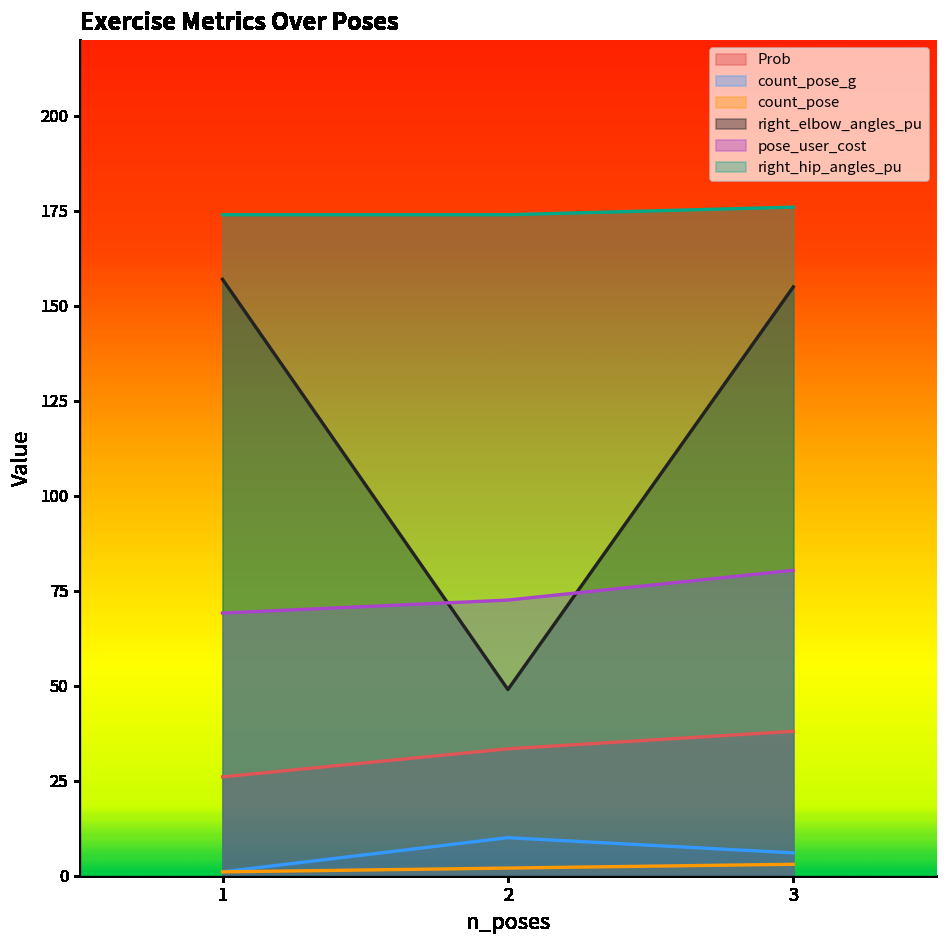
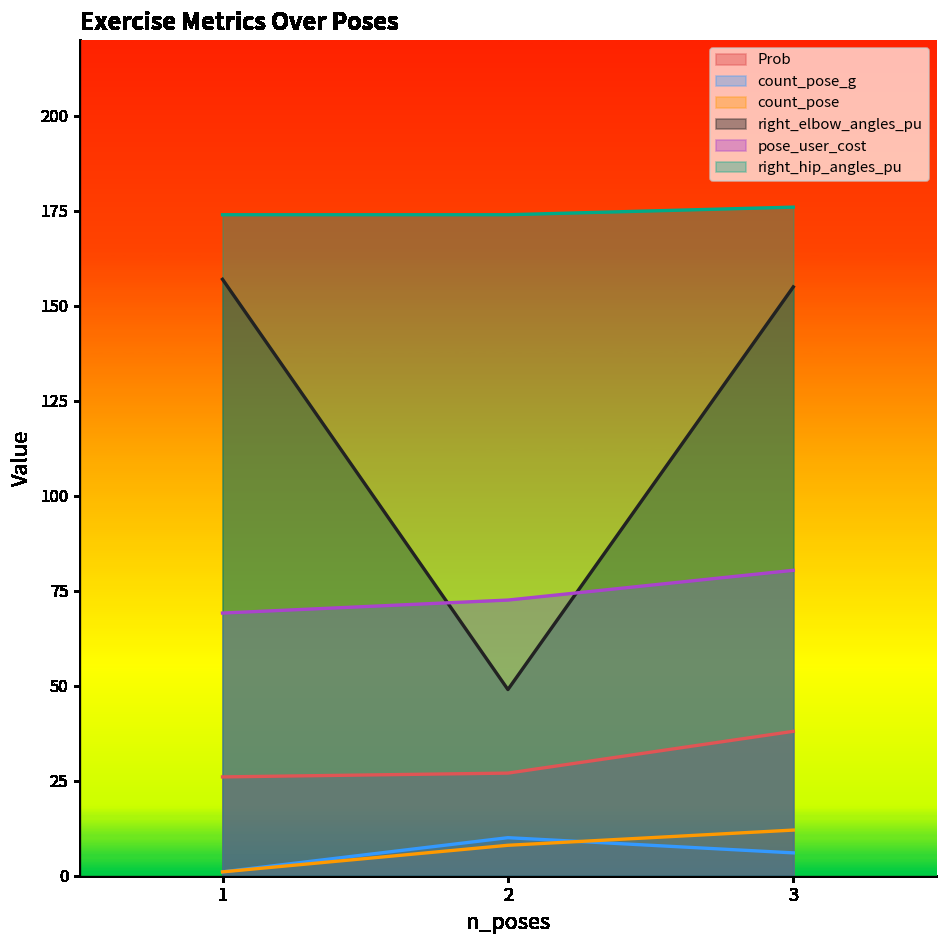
Prob, 2: 33 -> 27
count_pose, 2: 2 -> 8
count_pose, 3: 3 -> 12
